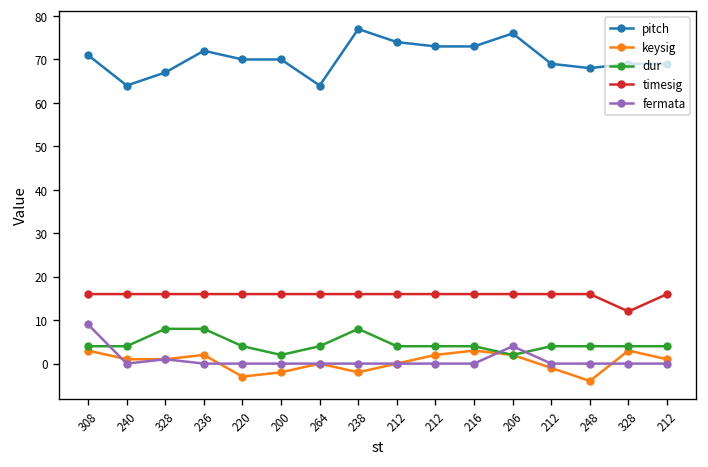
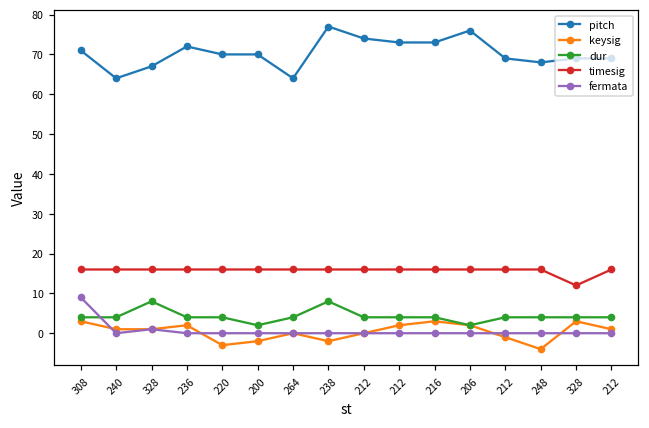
dur, 236: 8 -> 4
fermata, 206: 4 -> 0
